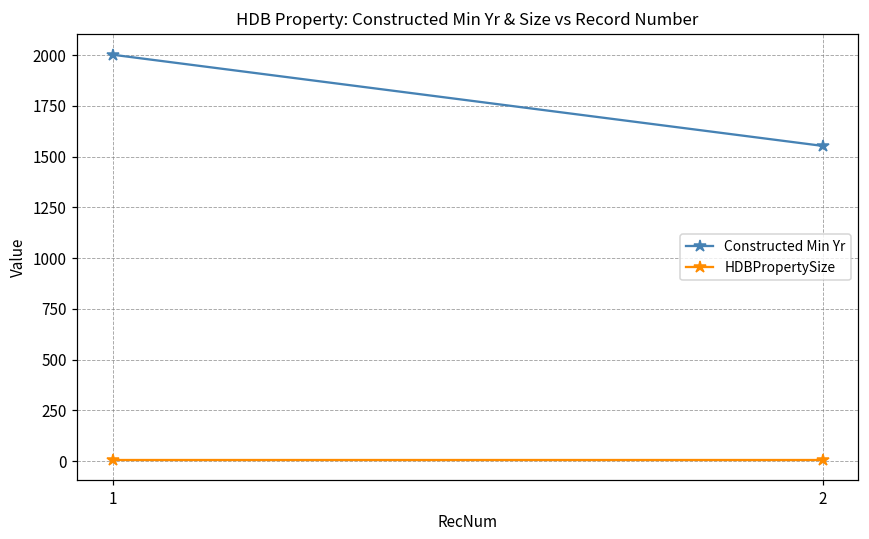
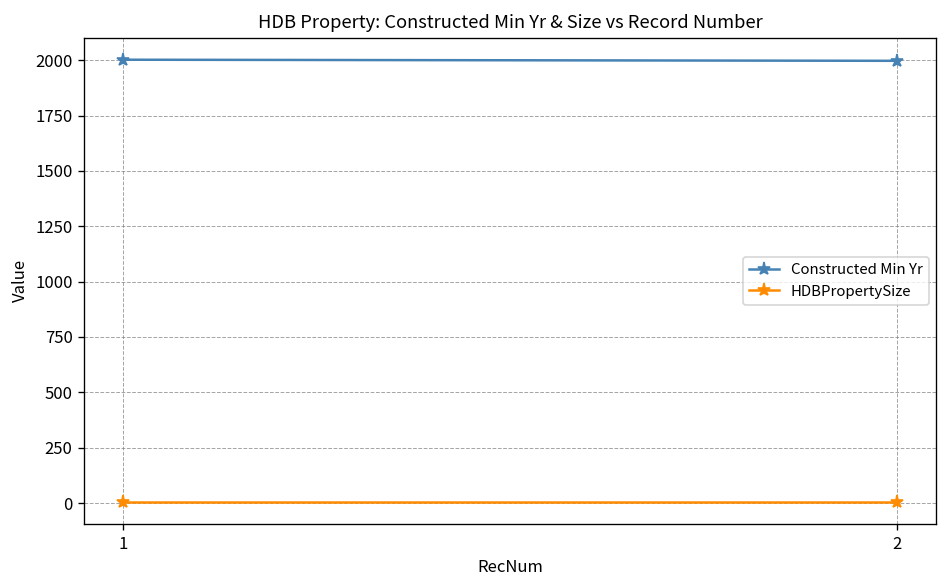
Constructed Min Yr, 2: 1550 -> 2000
